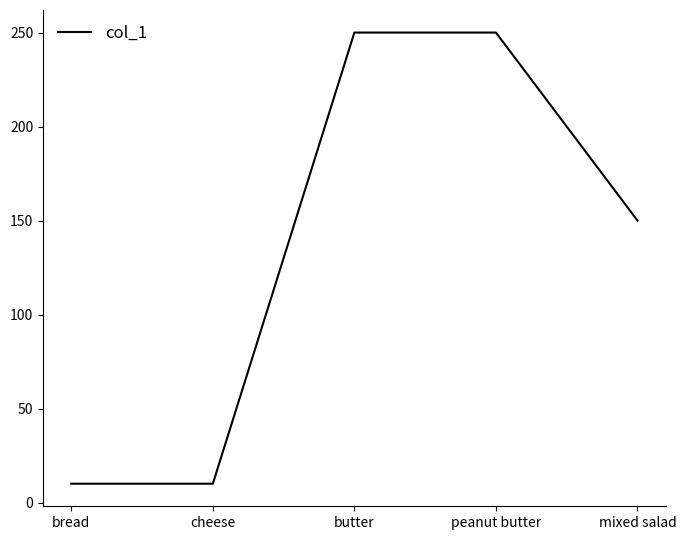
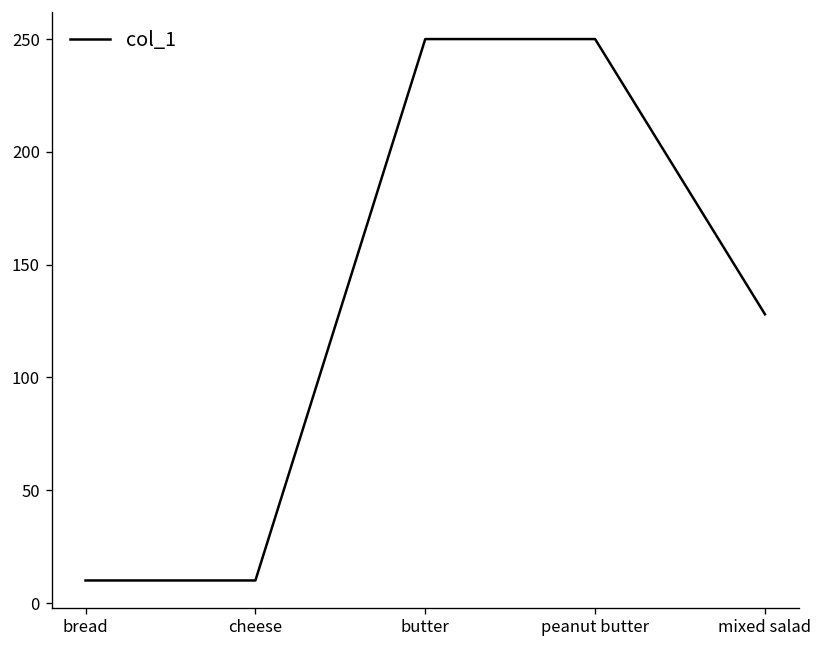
mixed salad: 150 -> 128
